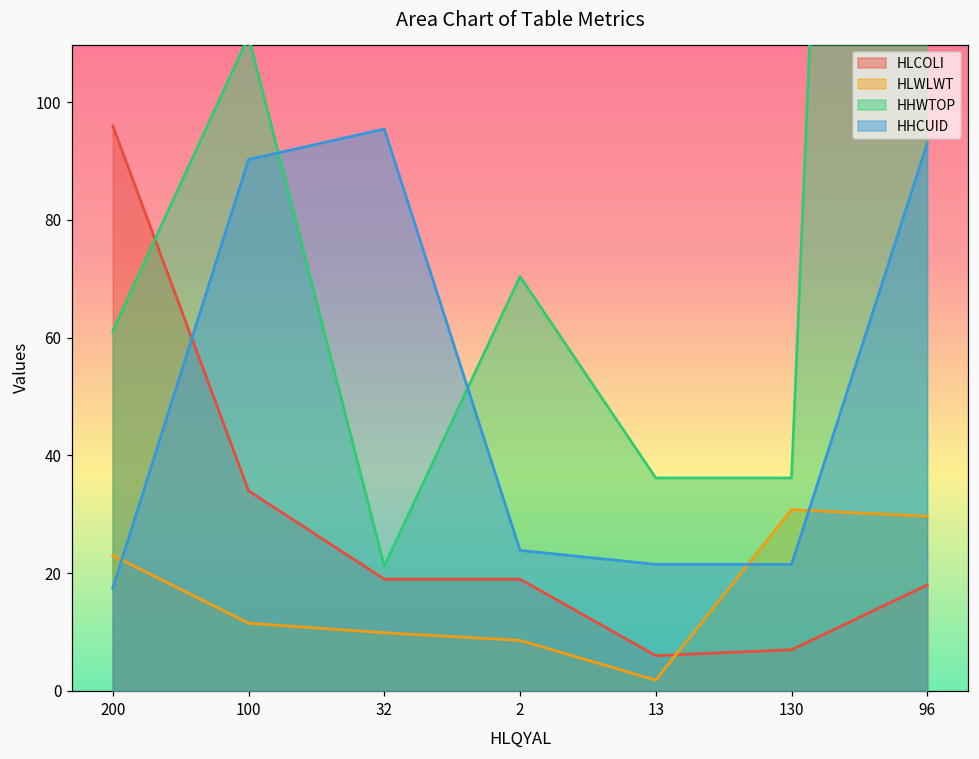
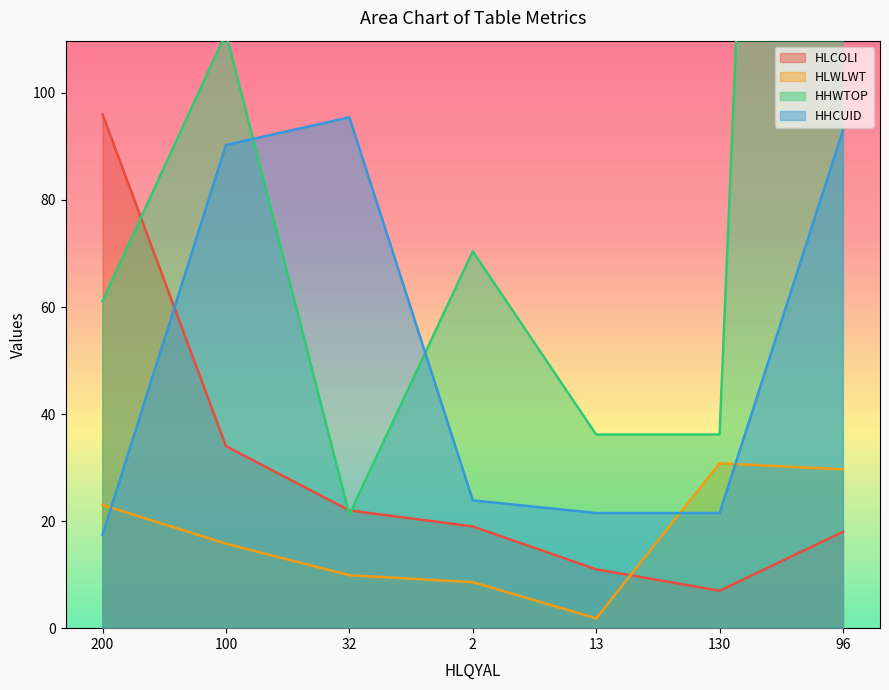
HLWLWT, 100: 12 -> 16
HLCOLI, 32: 19 -> 22
HLCOLI, 13: 6 -> 11
